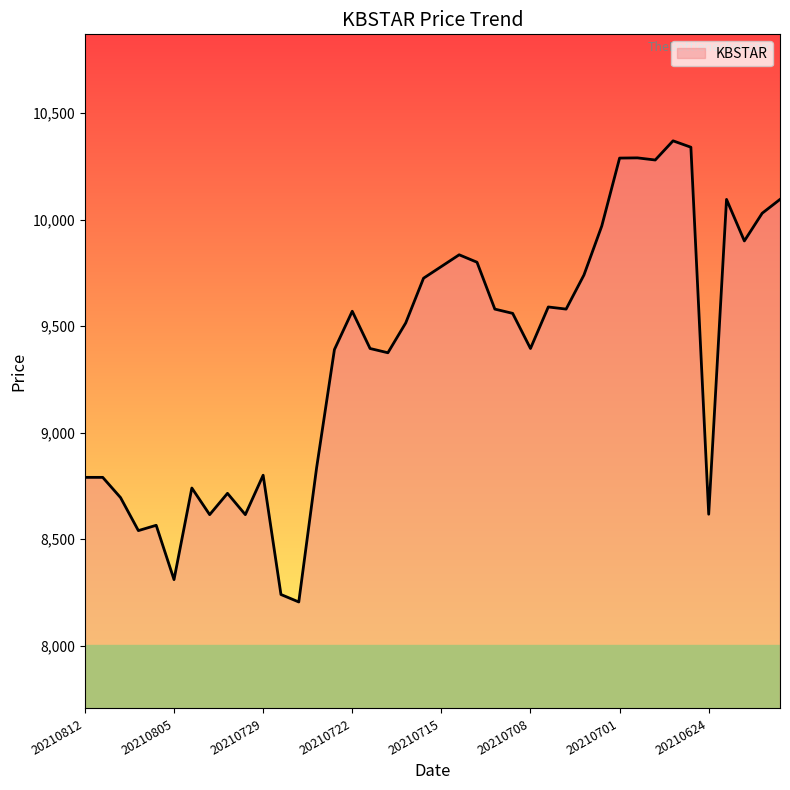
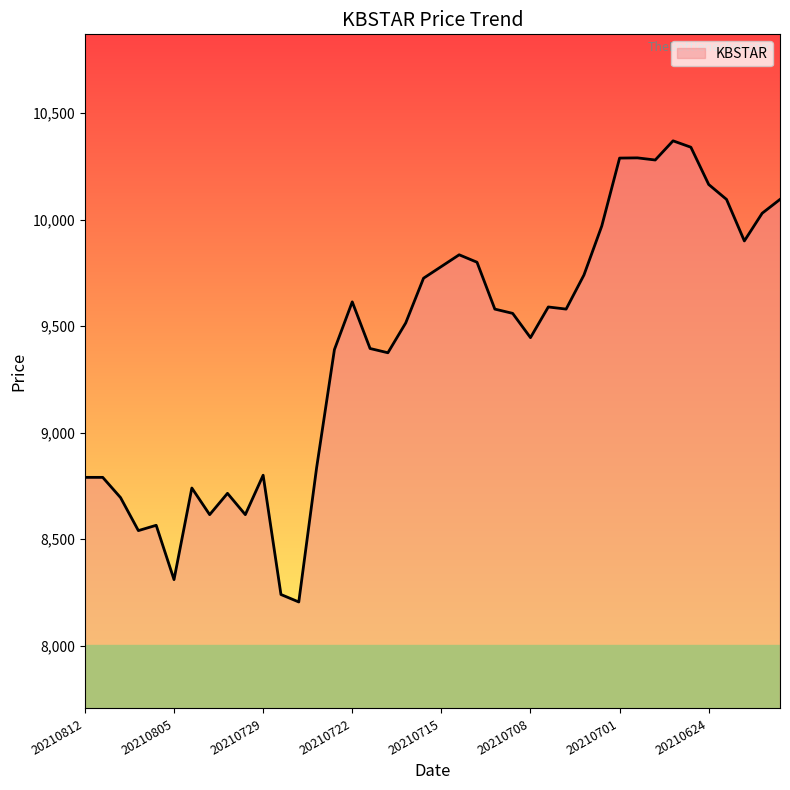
20210722: 9,570 -> 9,610
20210708: 9,400 -> 9,450
20210624: 8,620 -> 10,170
